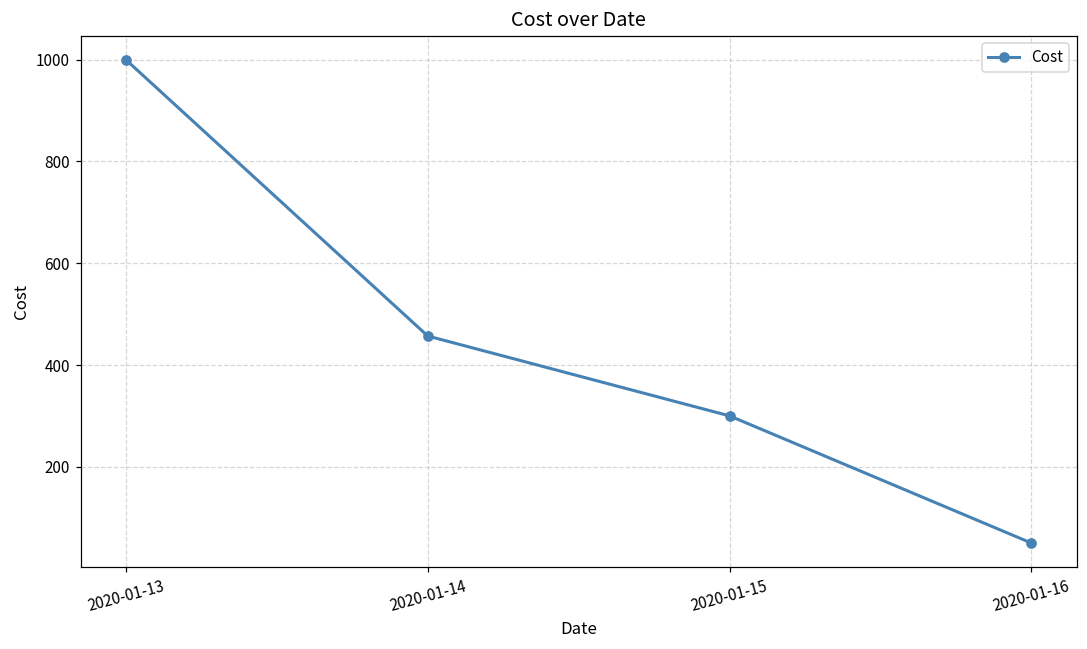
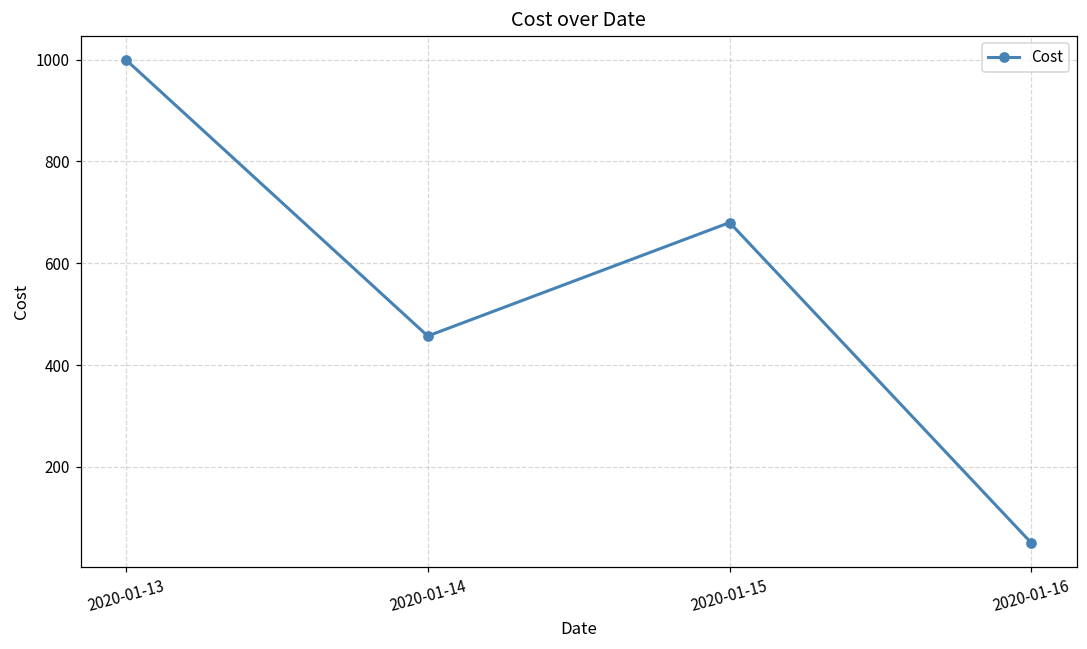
2020-01-15: 300 -> 680
